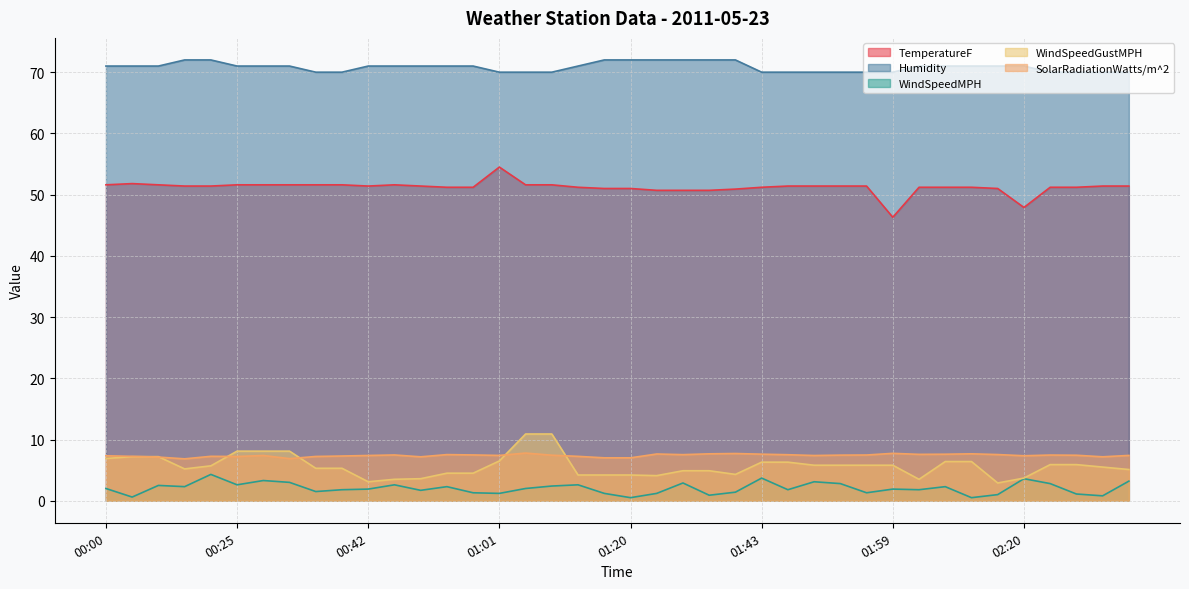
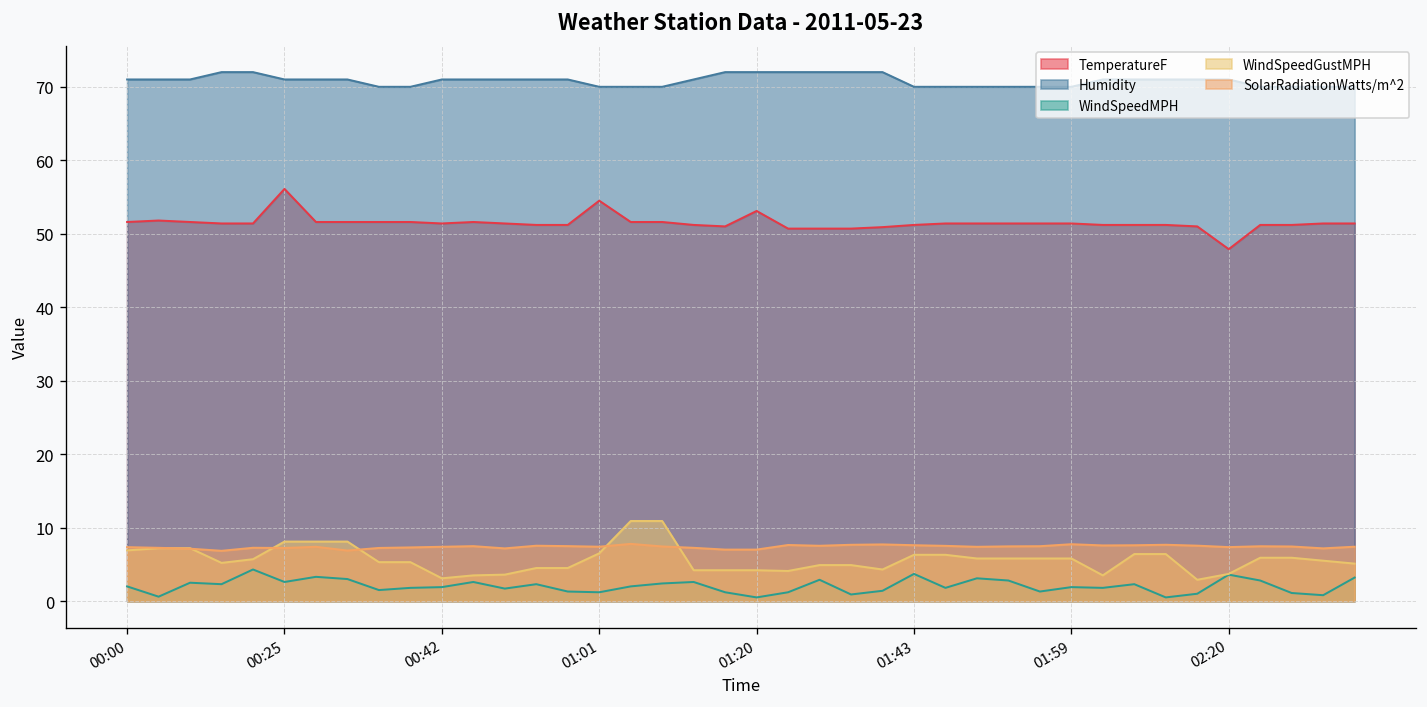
TemperatureF, 00:25: 52 -> 56
TemperatureF, 01:20: 51 -> 53
TemperatureF, 01:59: 46 -> 51
